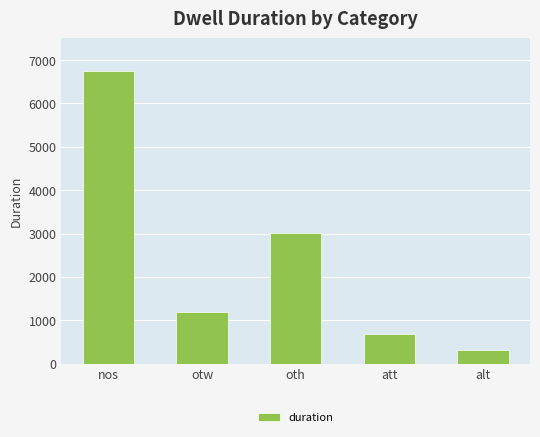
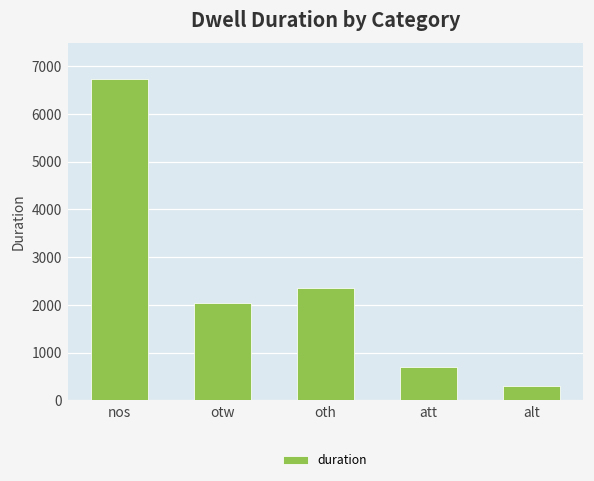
otw: 1200 -> 2000
oth: 3000 -> 2400
